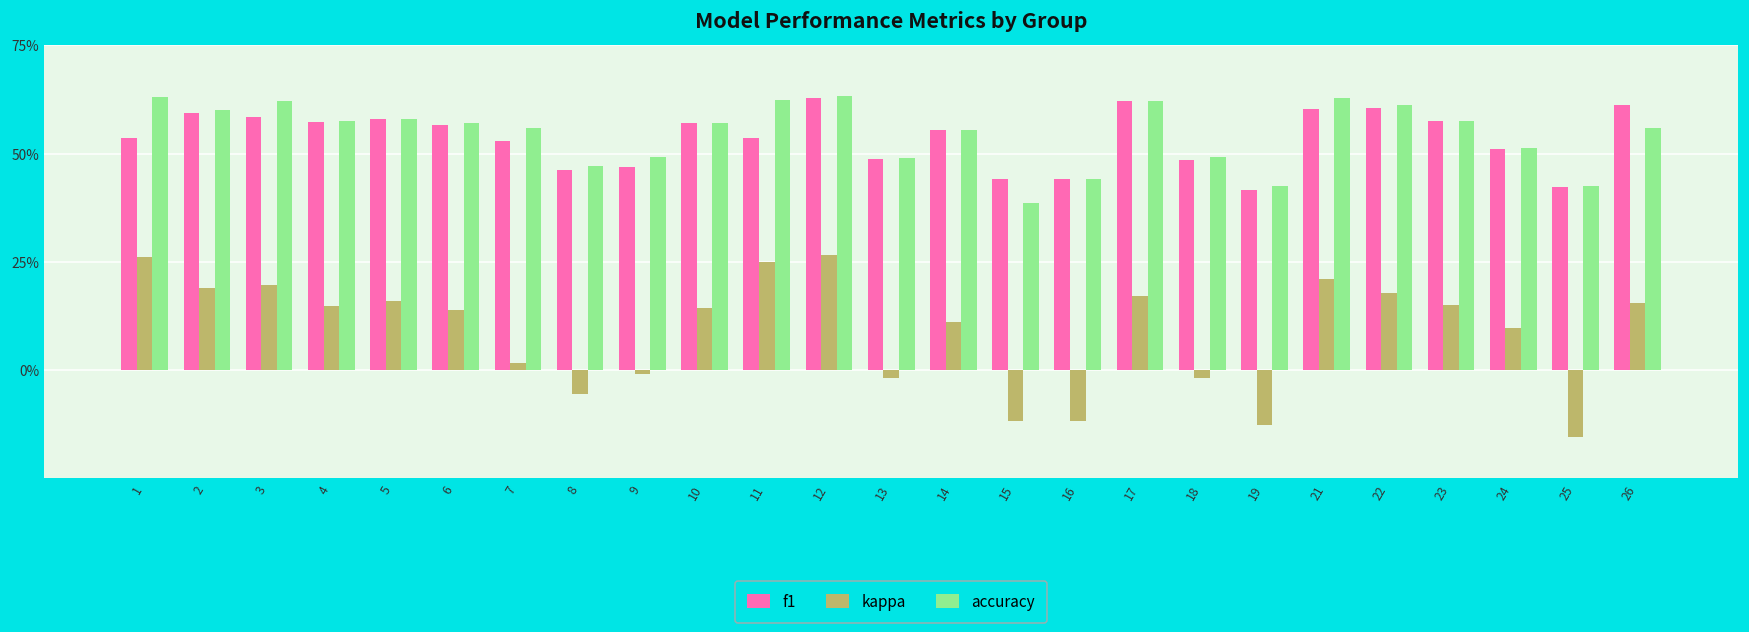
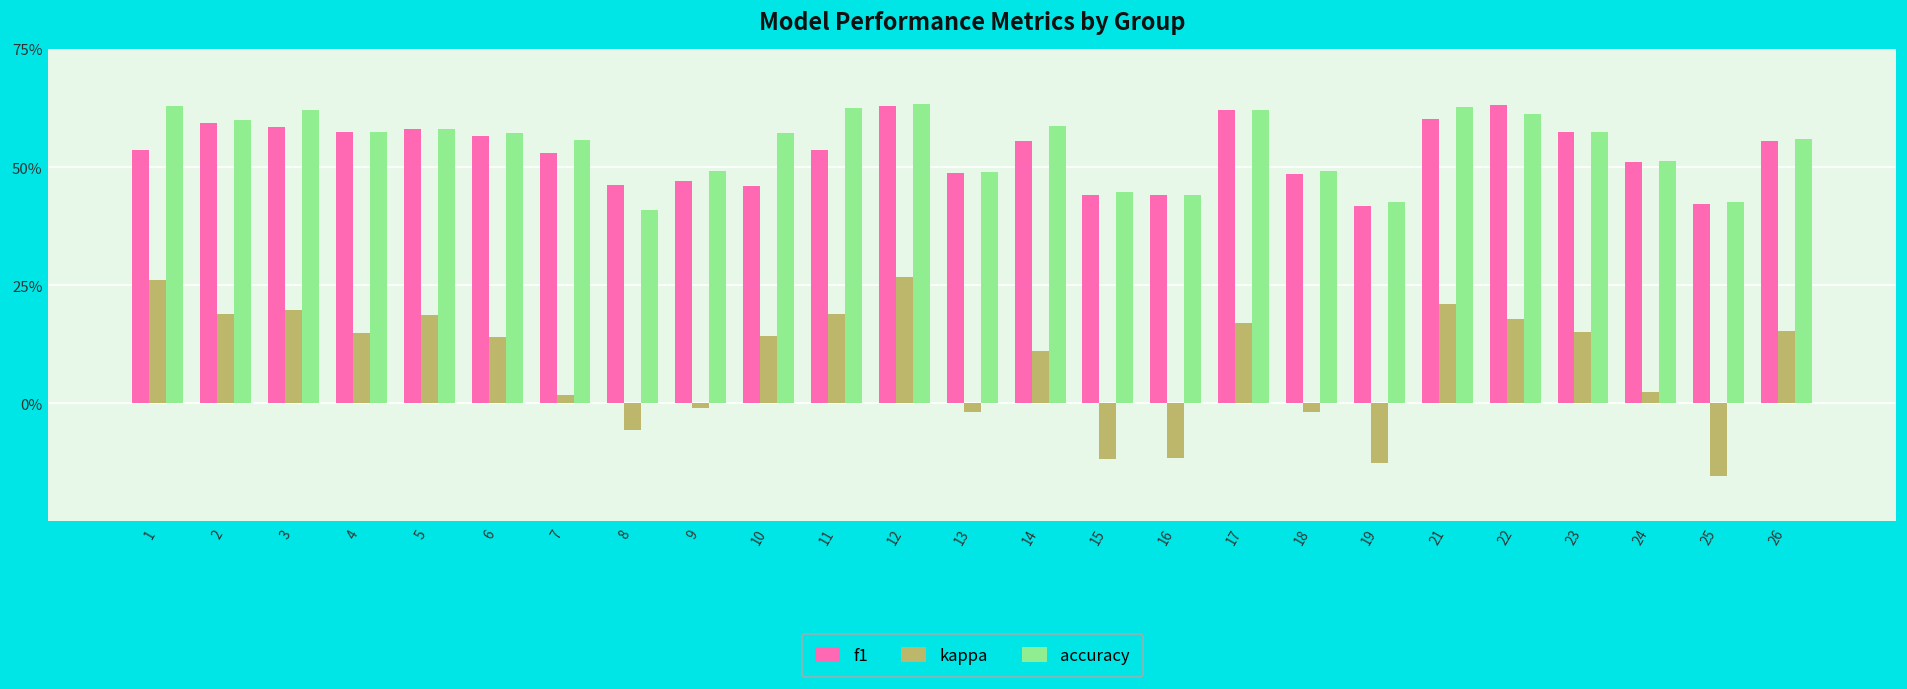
kappa, 5: 16% -> 19%
accuracy, 8: 47% -> 41%
f1, 10: 57% -> 46%
kappa, 11: 25% -> 19%
accuracy, 14: 56% -> 59%
accuracy, 15: 39% -> 45%
f1, 22: 61% -> 63%
kappa, 24: 10% -> 2%
f1, 26: 61% -> 56%
